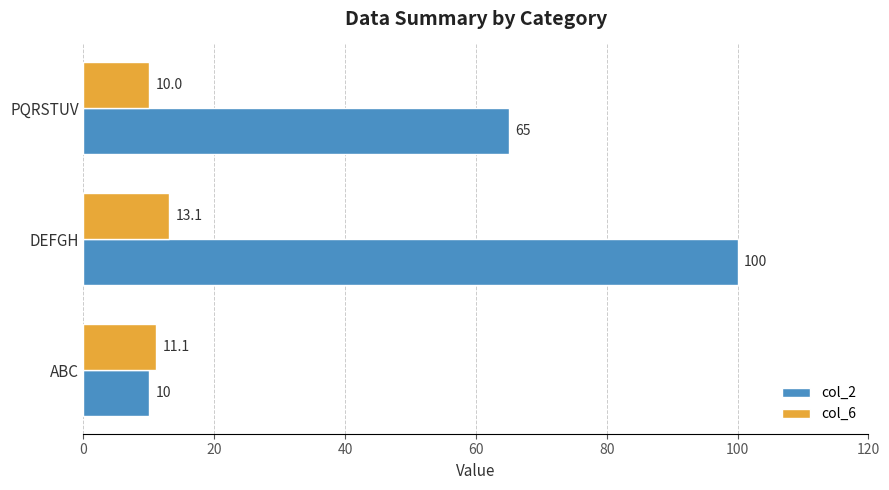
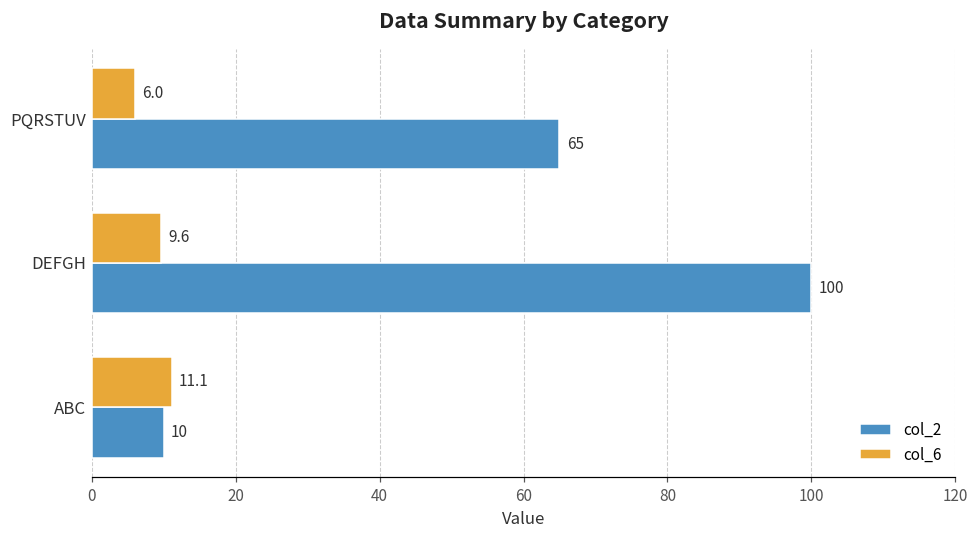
col_6, PQRSTUV: 10.0 -> 6.0
col_6, DEFGH: 13.1 -> 9.6
